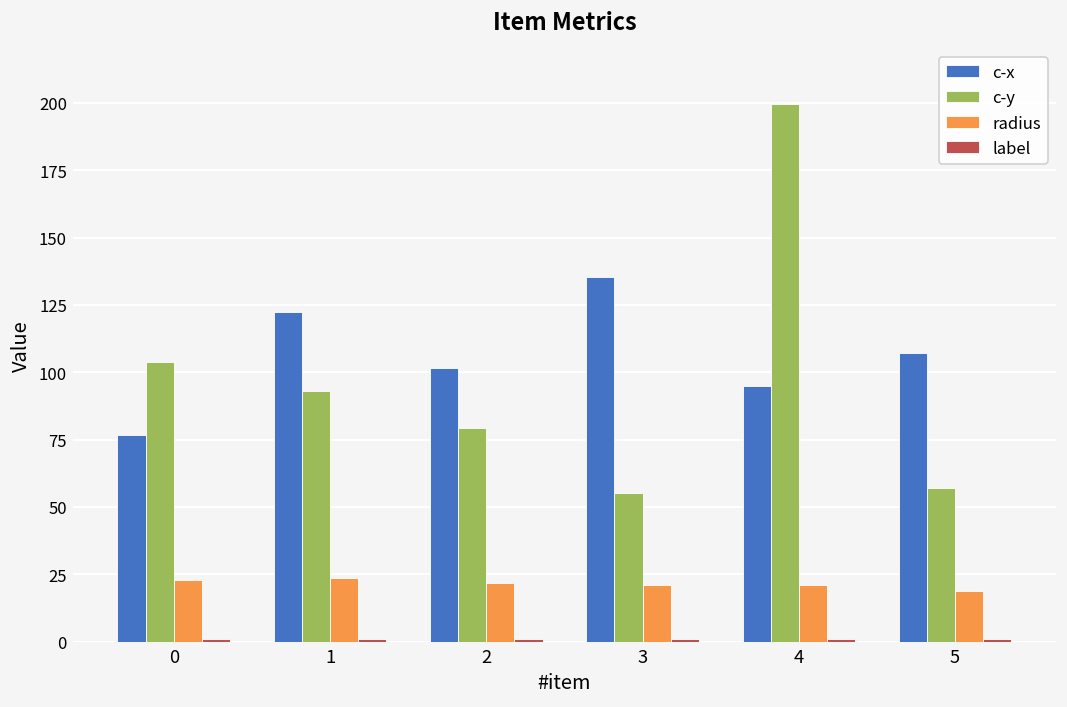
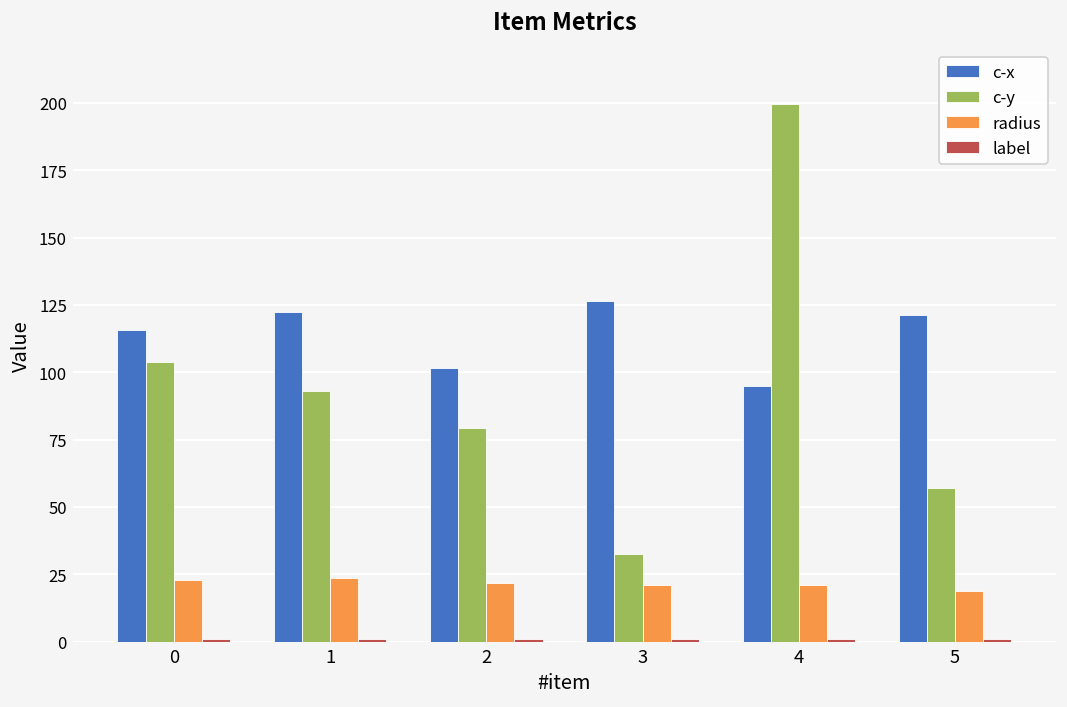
c-x, 0: 77 -> 116
c-x, 3: 135 -> 126
c-y, 3: 55 -> 33
c-x, 5: 107 -> 121
